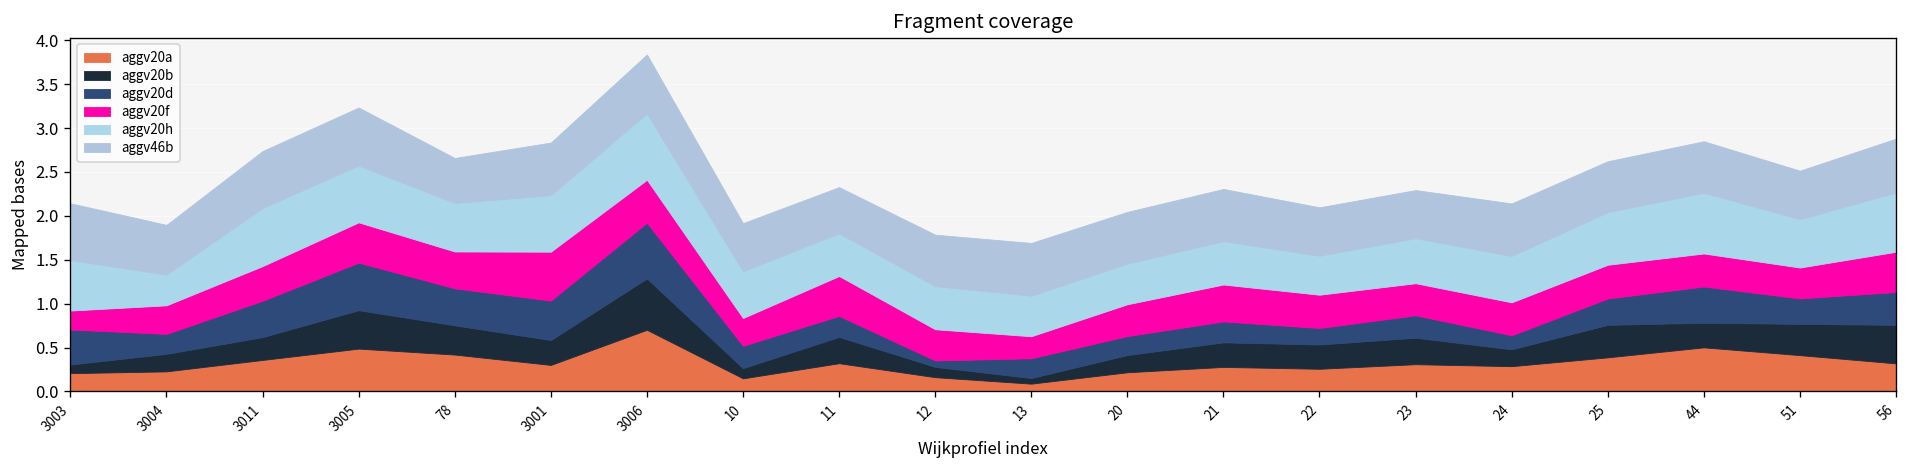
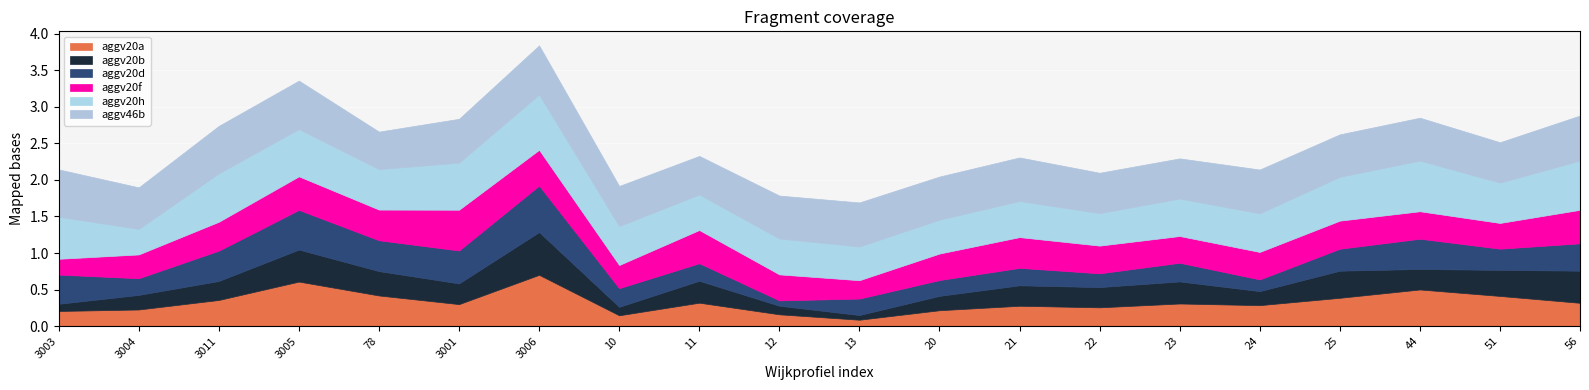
aggv20a, 3005: 0.5 -> 0.6
